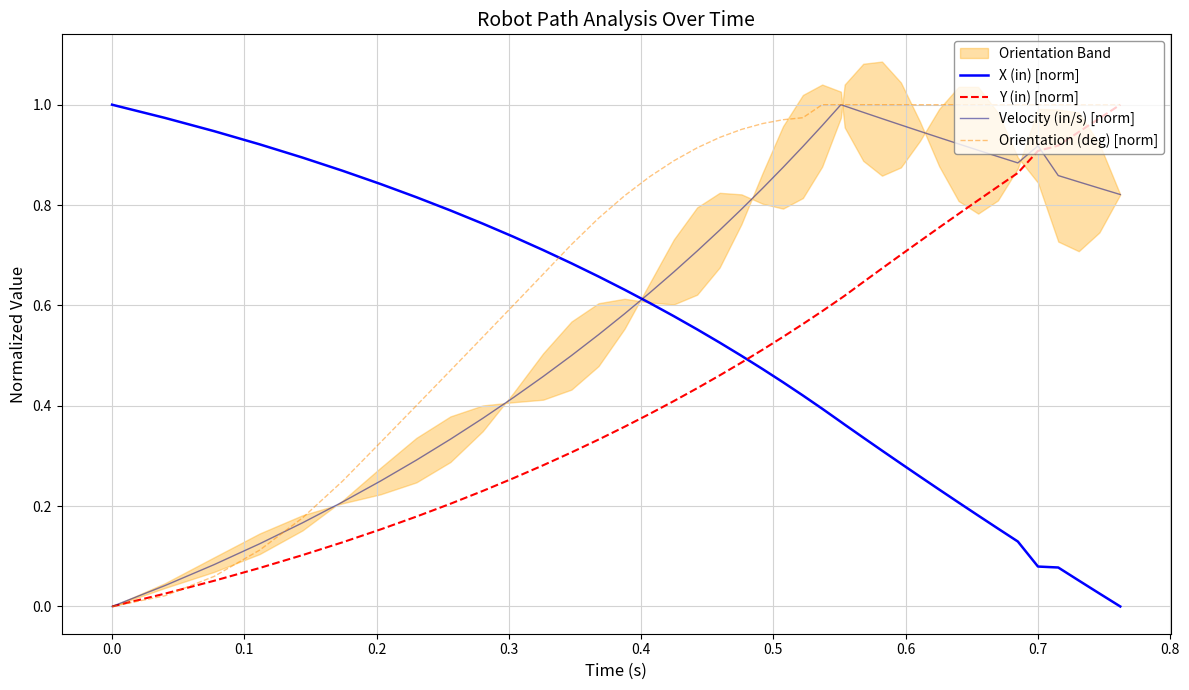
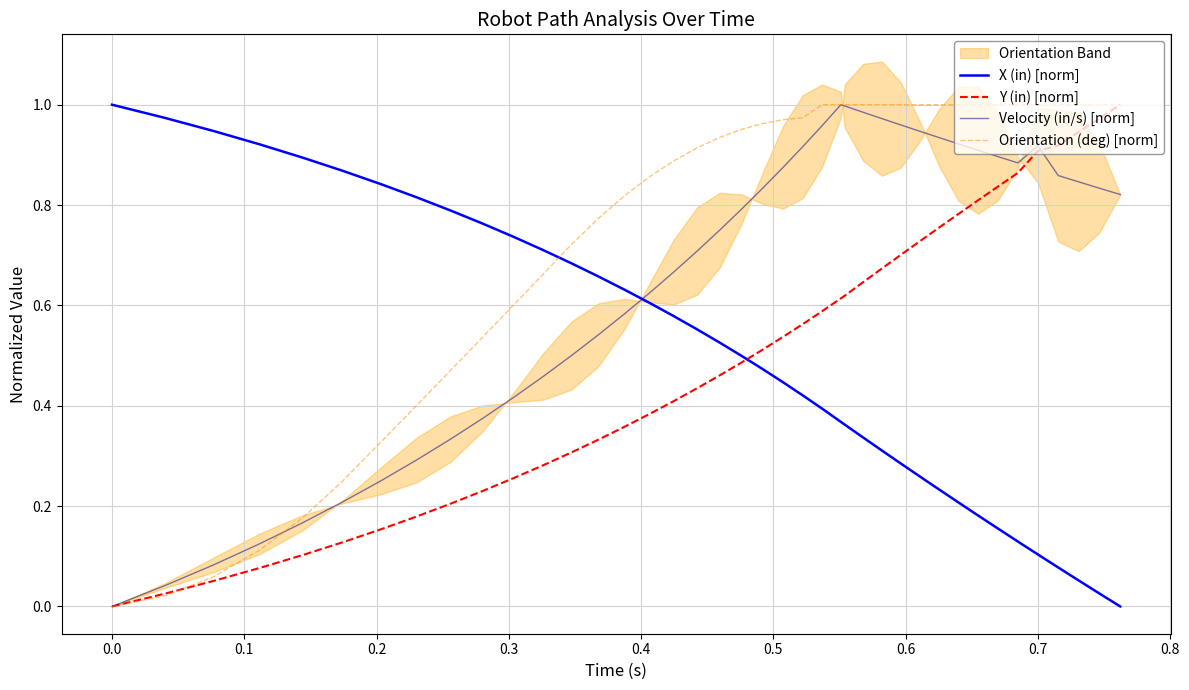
X (in) [norm], 0.7: 0.08 -> 0.10
